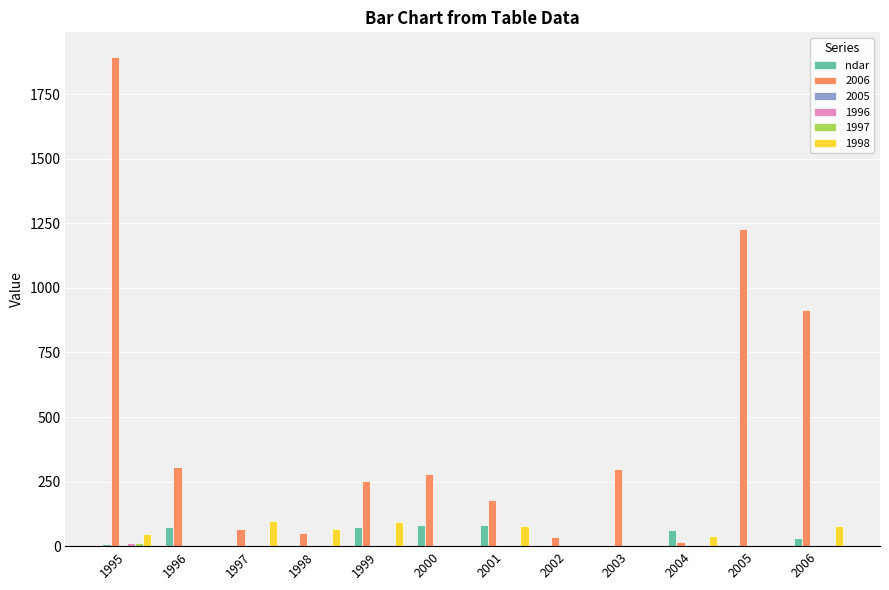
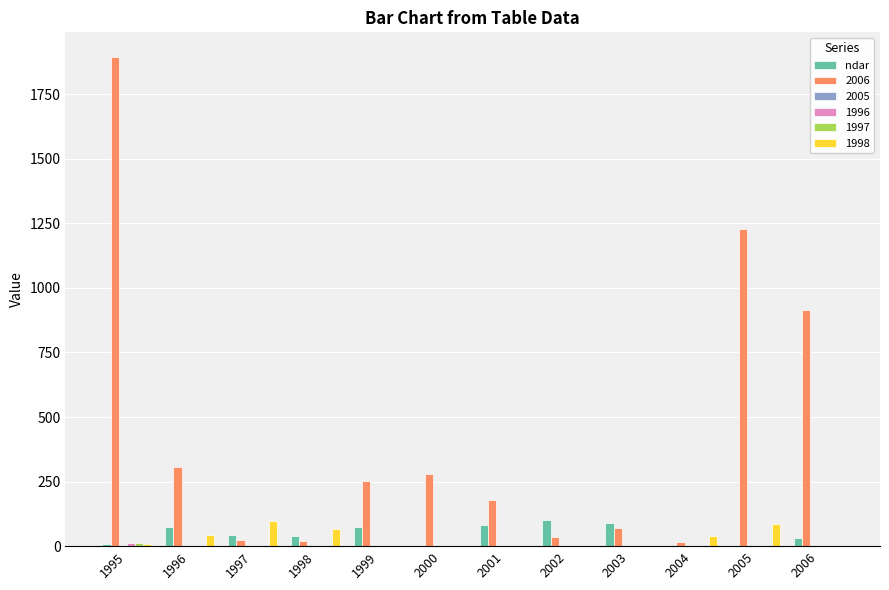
1998, 1995: 50 -> 10
1998, 1996: 0 -> 40
ndar, 1997: 0 -> 40
2006, 1997: 70 -> 20
ndar, 1998: 0 -> 40
2006, 1998: 50 -> 20
1998, 1999: 90 -> 0
ndar, 2000: 80 -> 0
1998, 2001: 80 -> 0
ndar, 2002: 0 -> 100
ndar, 2003: 0 -> 90
2006, 2003: 300 -> 70
ndar, 2004: 60 -> 0
1998, 2005: 0 -> 80
1998, 2006: 80 -> 0
